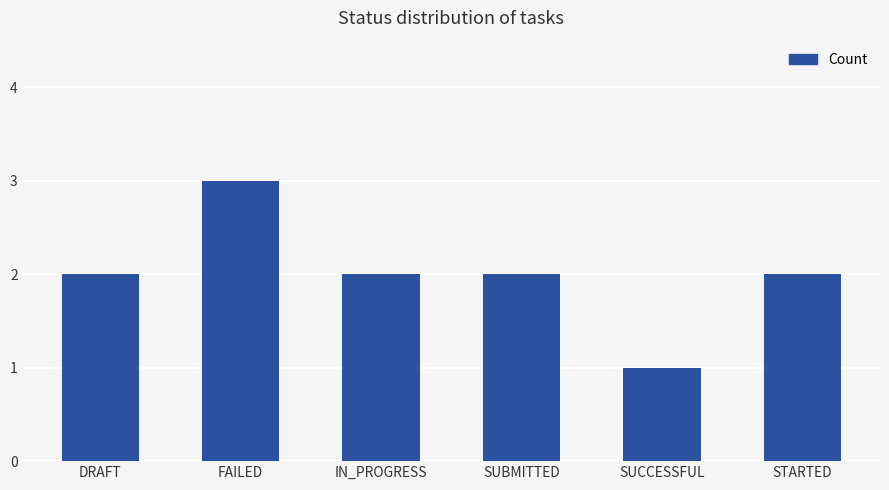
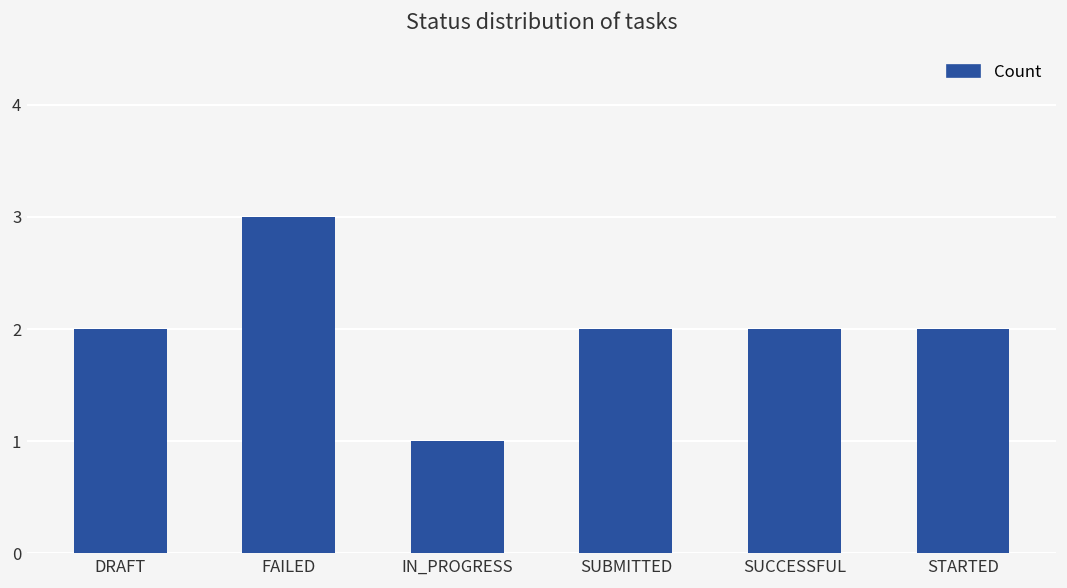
IN_PROGRESS: 2 -> 1
SUCCESSFUL: 1 -> 2
